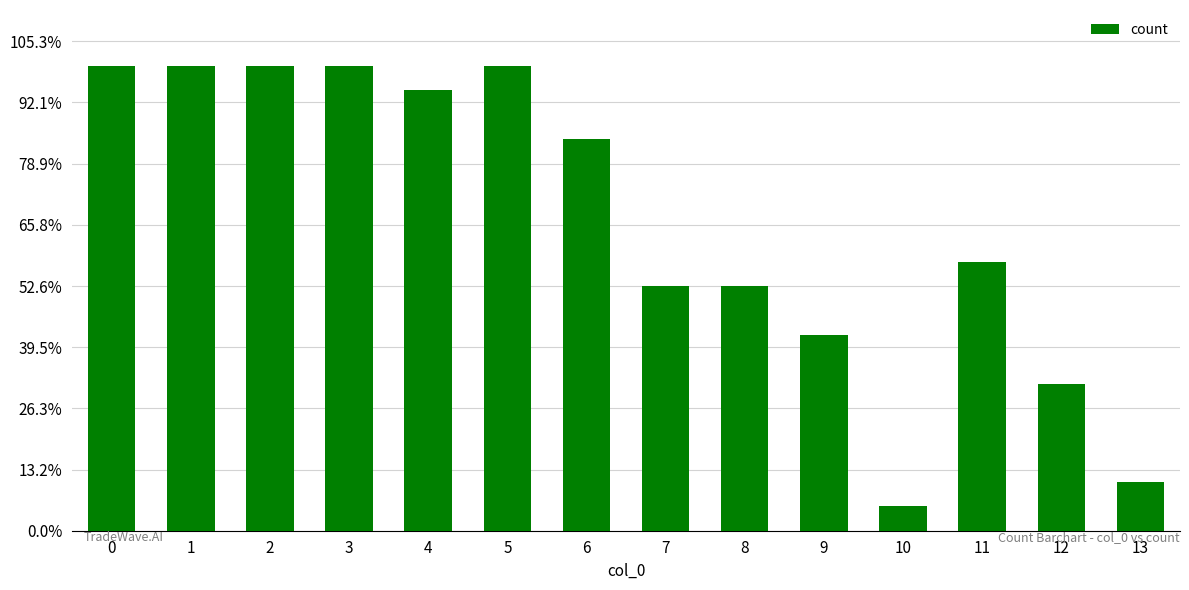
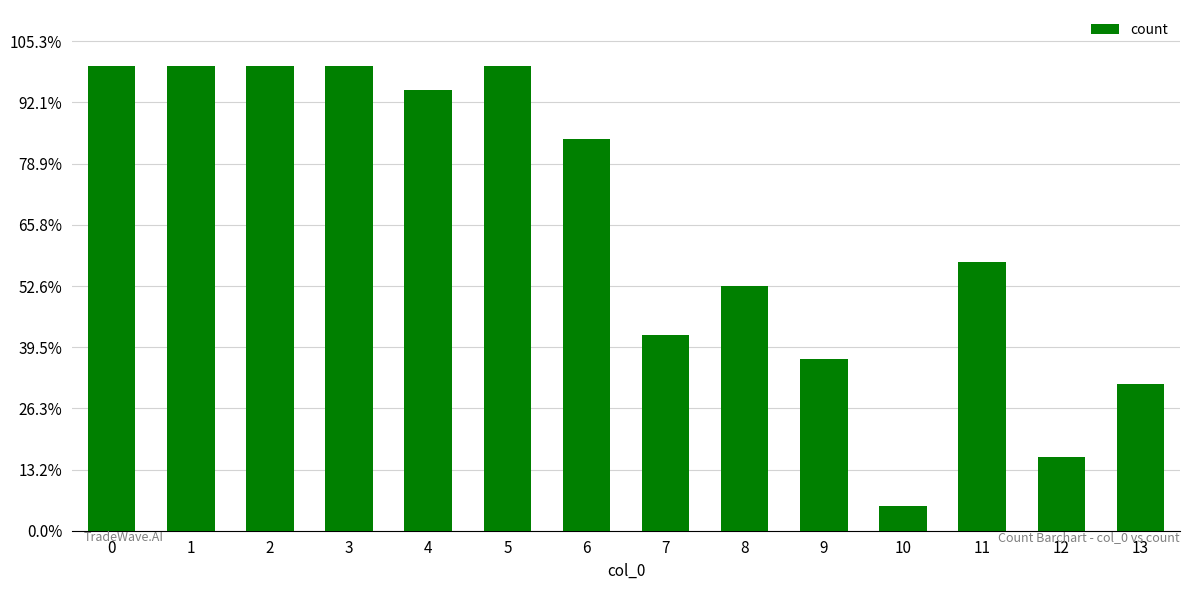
7: 53% -> 42%
9: 42% -> 37%
12: 32% -> 16%
13: 11% -> 32%
